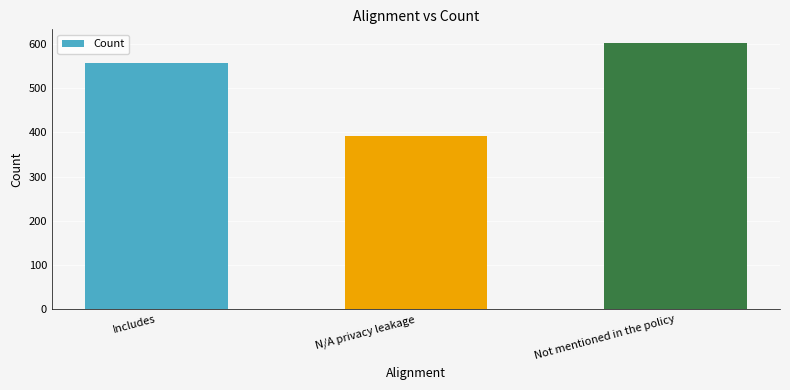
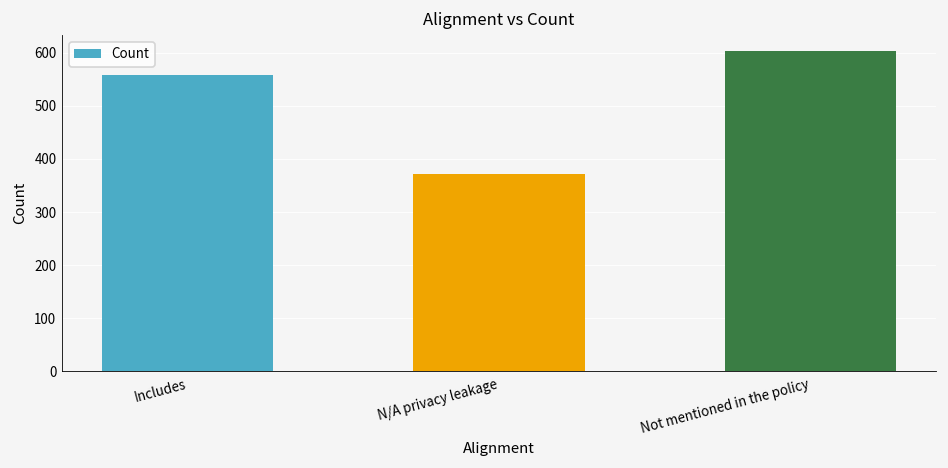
N/A privacy leakage: 390 -> 370
